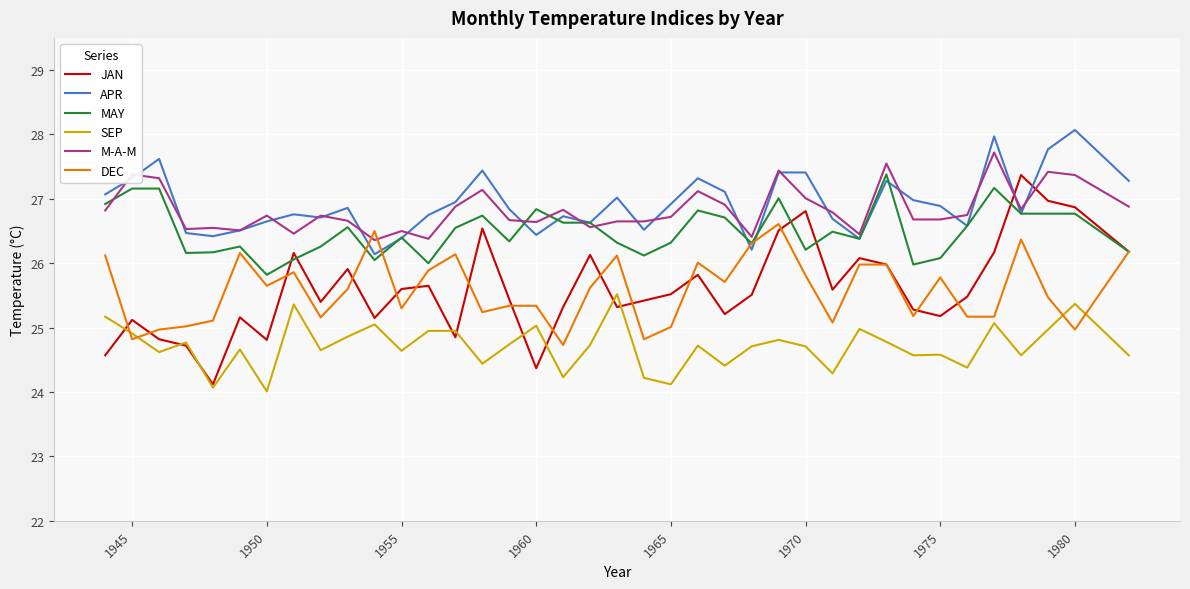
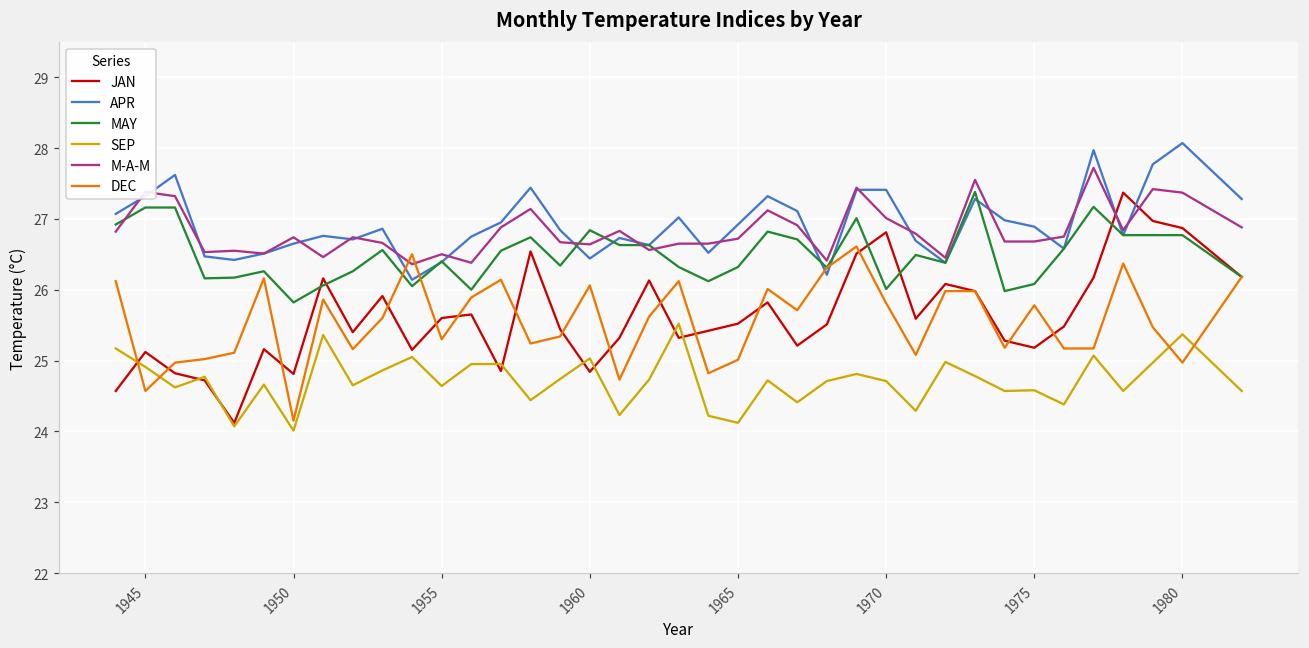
DEC, 1945: 24.8 -> 24.6
DEC, 1950: 25.7 -> 24.2
JAN, 1960: 24.4 -> 24.8
DEC, 1960: 25.3 -> 26.1
MAY, 1970: 26.2 -> 26.0
